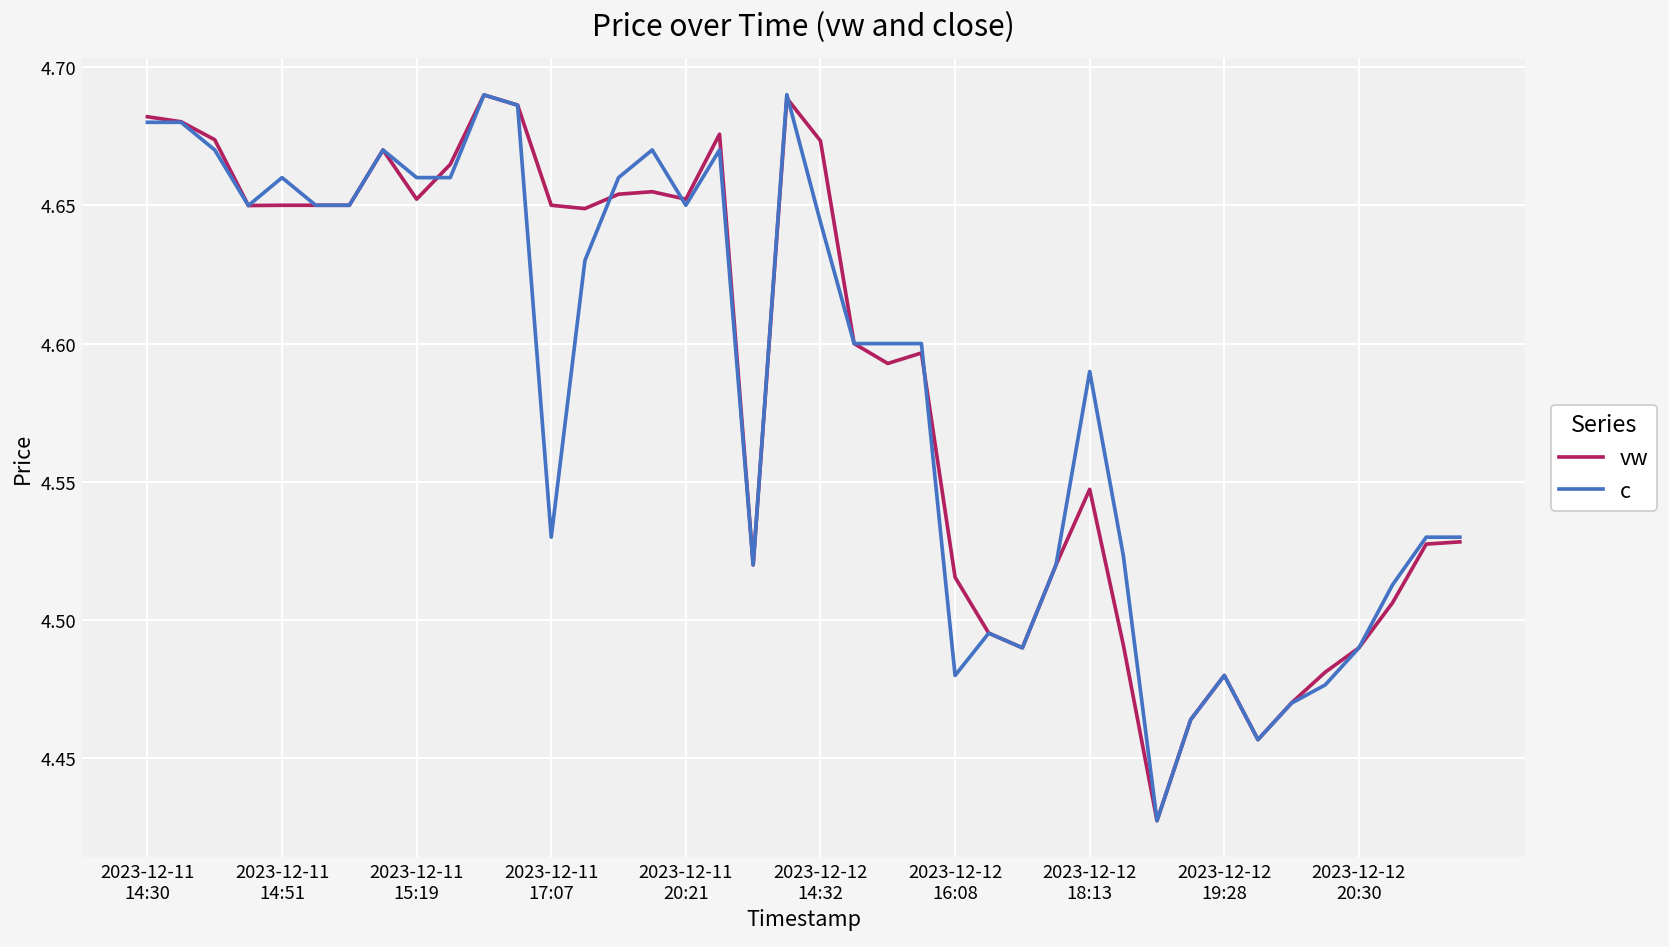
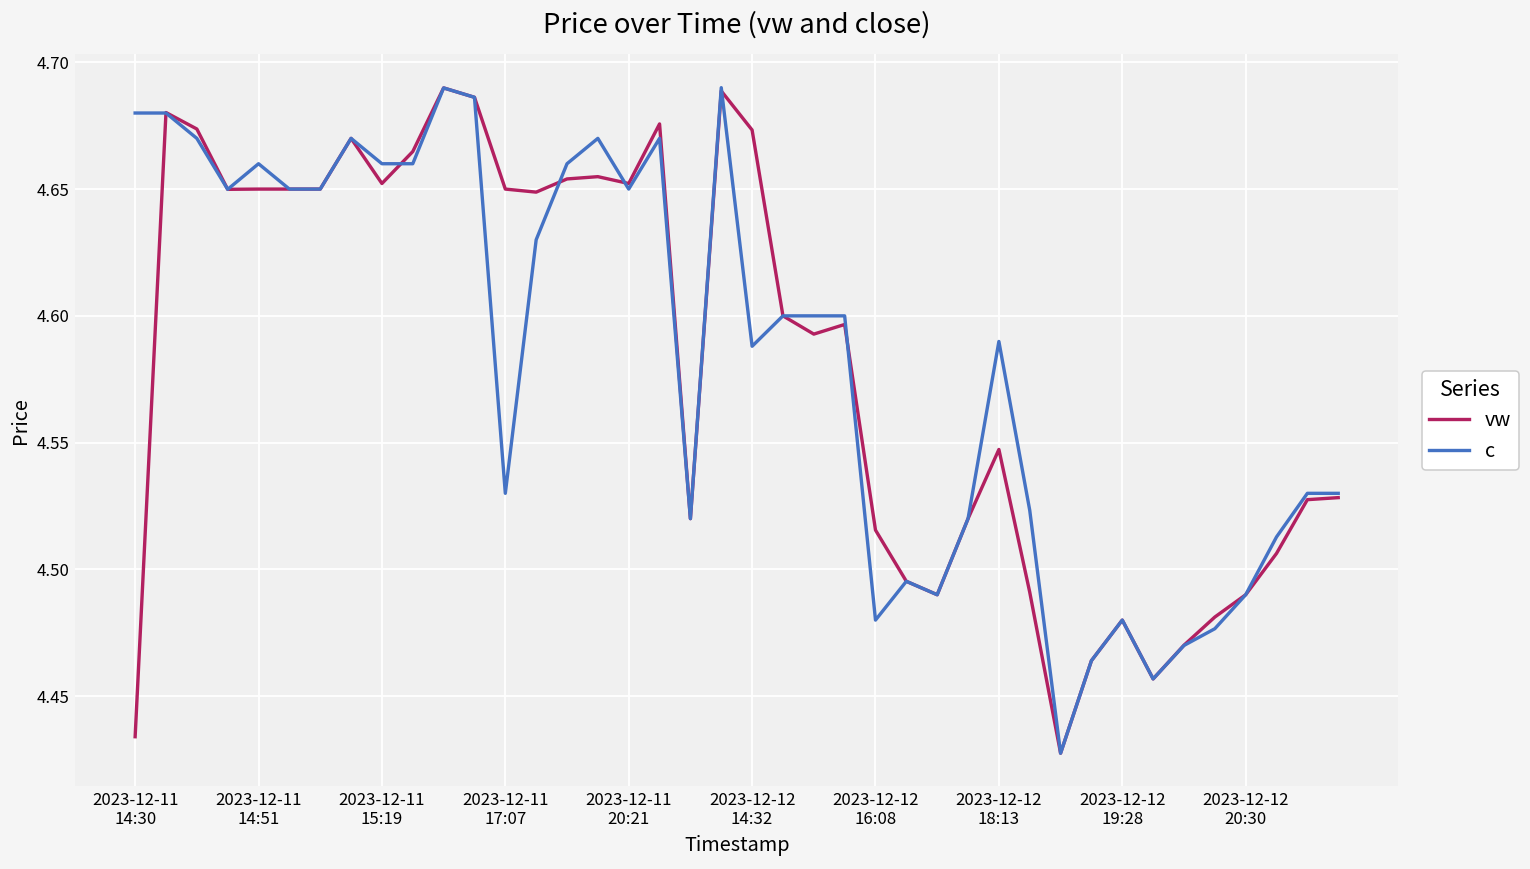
vw, 2023-12-11 14:30: 4.682 -> 4.434
c, 2023-12-12 14:32: 4.644 -> 4.588
